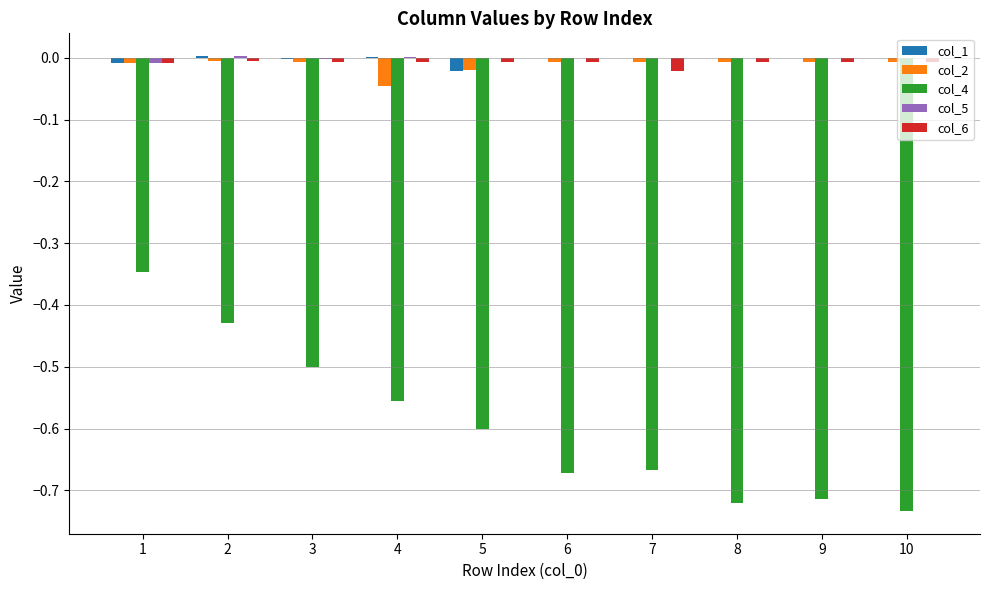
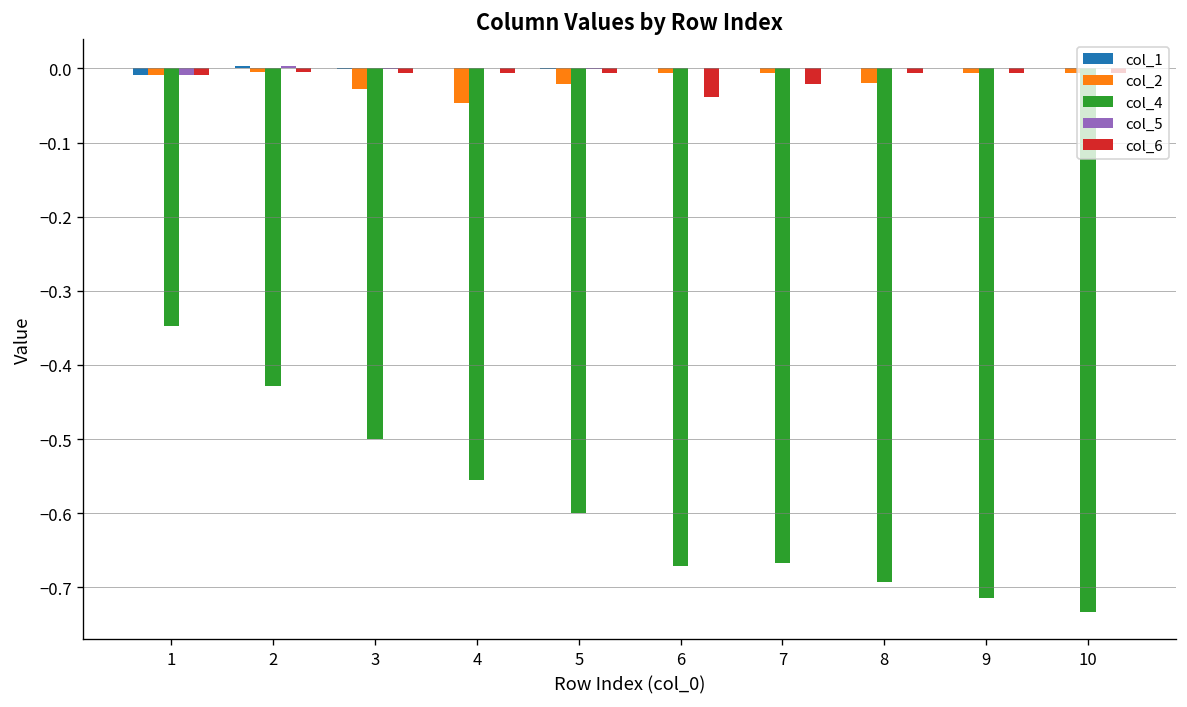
col_2, 3: -0.01 -> -0.03
col_1, 5: -0.02 -> 0.00
col_6, 6: -0.01 -> -0.04
col_2, 8: -0.01 -> -0.02
col_4, 8: -0.72 -> -0.69
